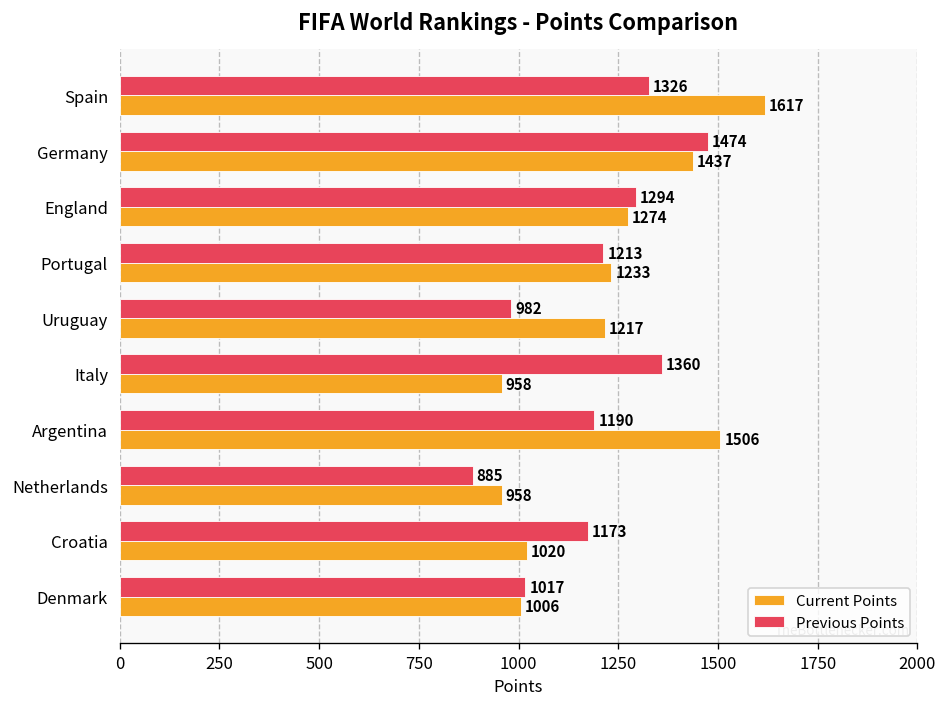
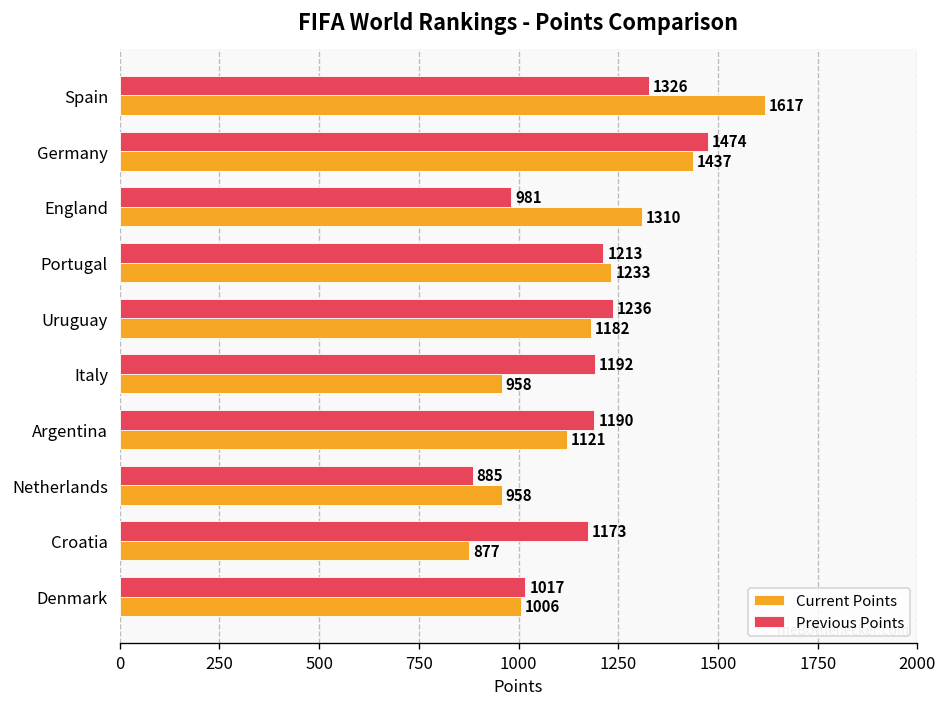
Previous Points, England: 1294 -> 981
Current Points, England: 1274 -> 1310
Previous Points, Uruguay: 982 -> 1236
Current Points, Uruguay: 1217 -> 1182
Previous Points, Italy: 1360 -> 1192
Current Points, Argentina: 1506 -> 1121
Current Points, Croatia: 1020 -> 877
